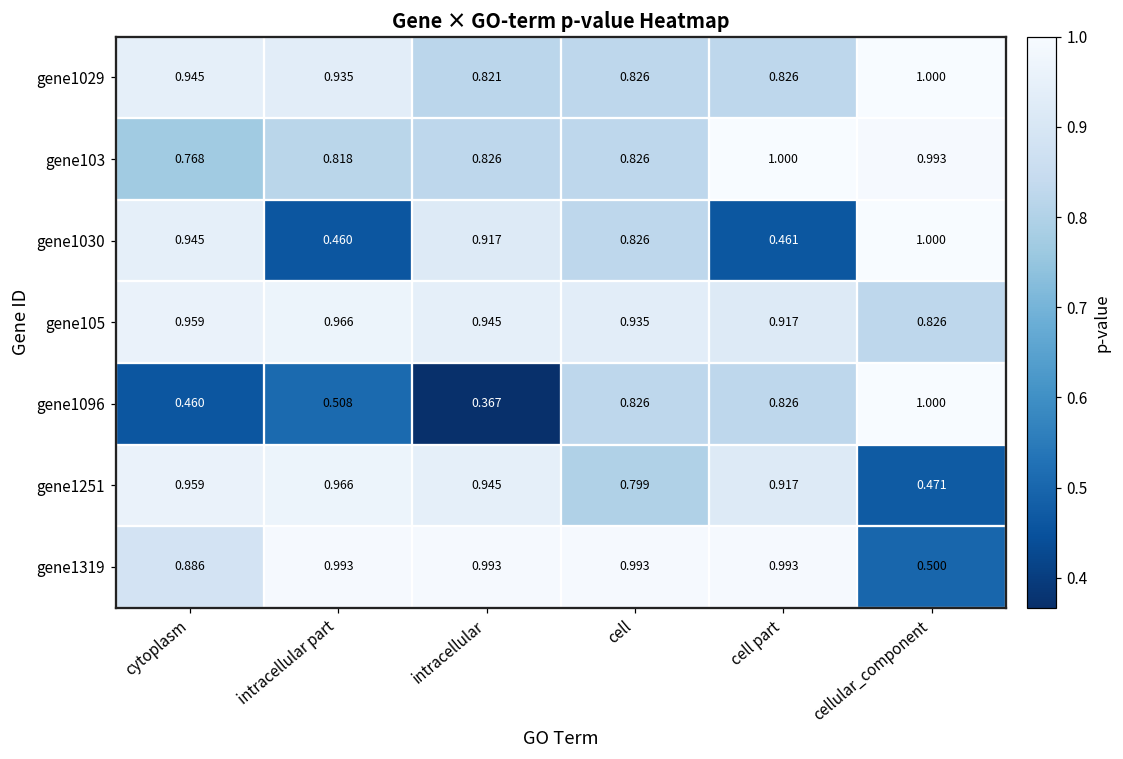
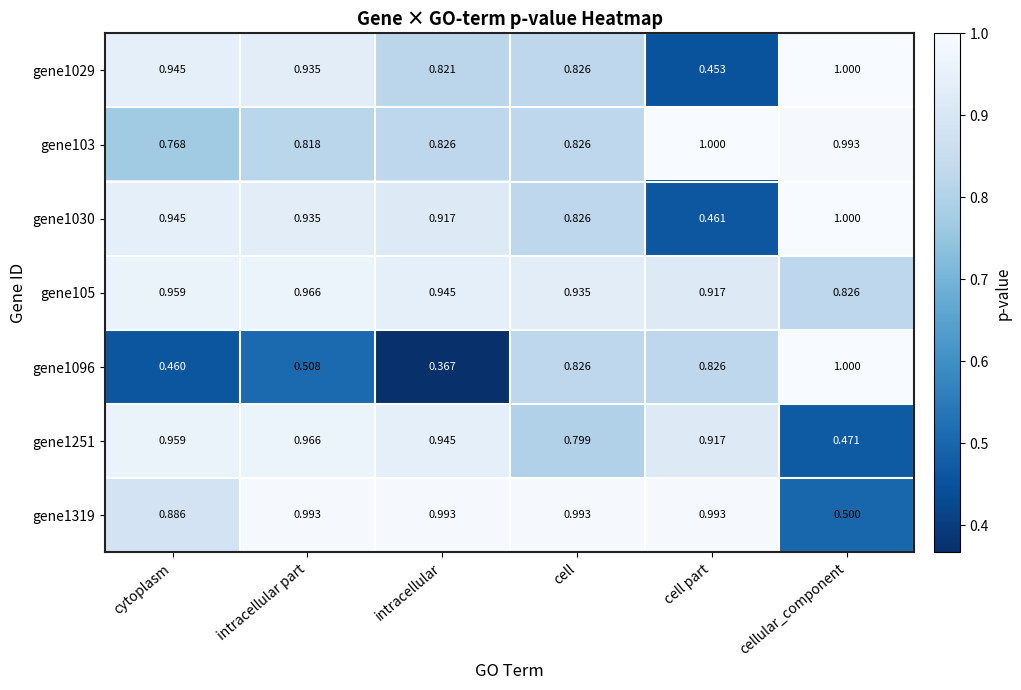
gene1029, cell part: 0.826 -> 0.453
gene1030, intracellular part: 0.460 -> 0.935
